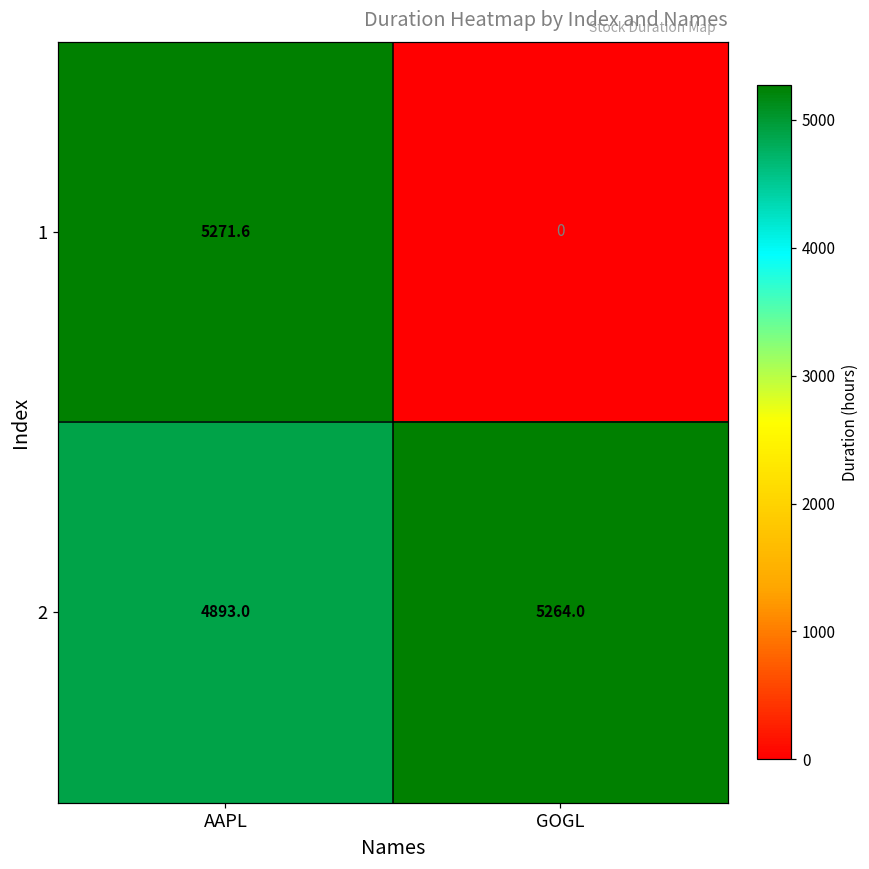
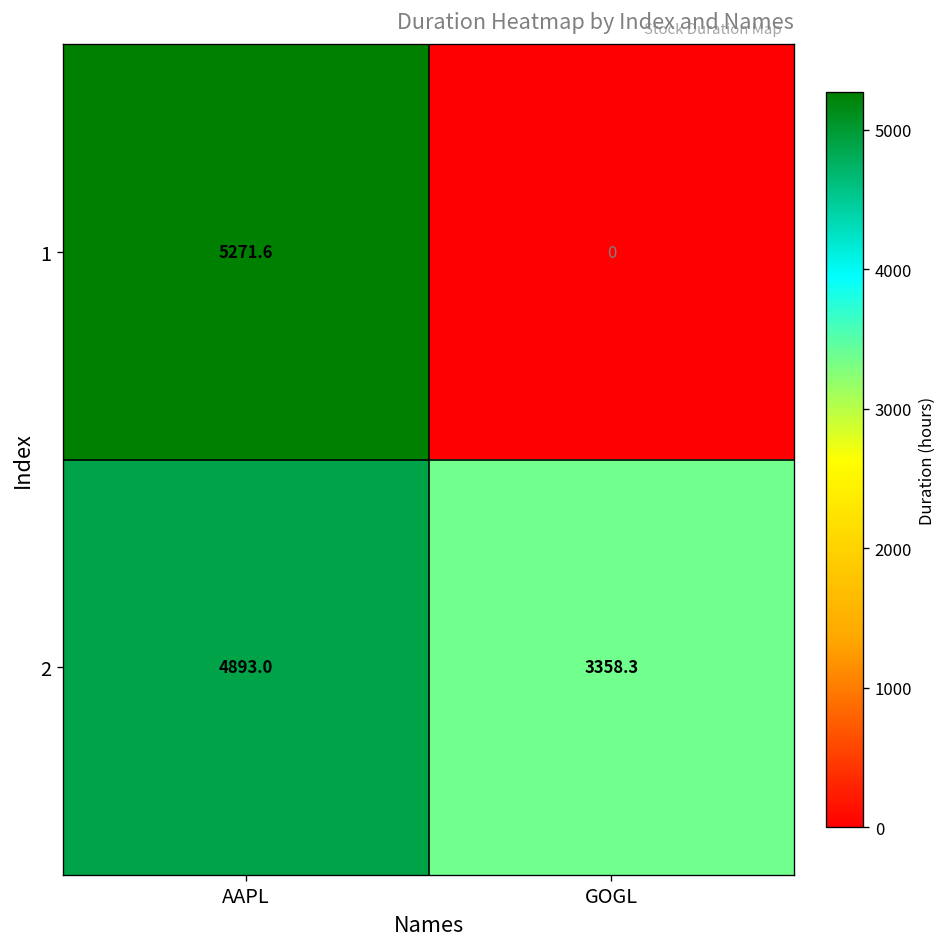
2, GOGL: 5264.0 -> 3358.3
